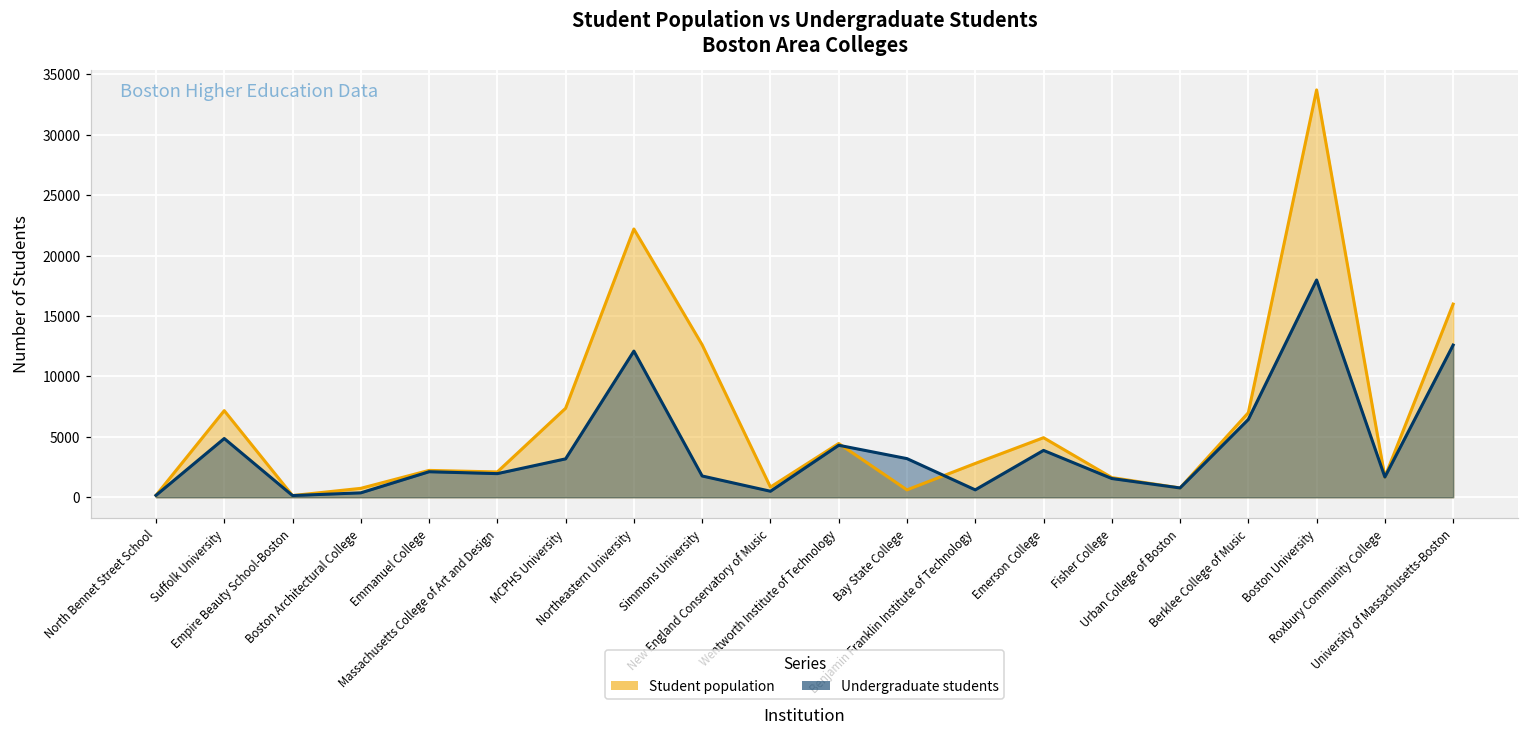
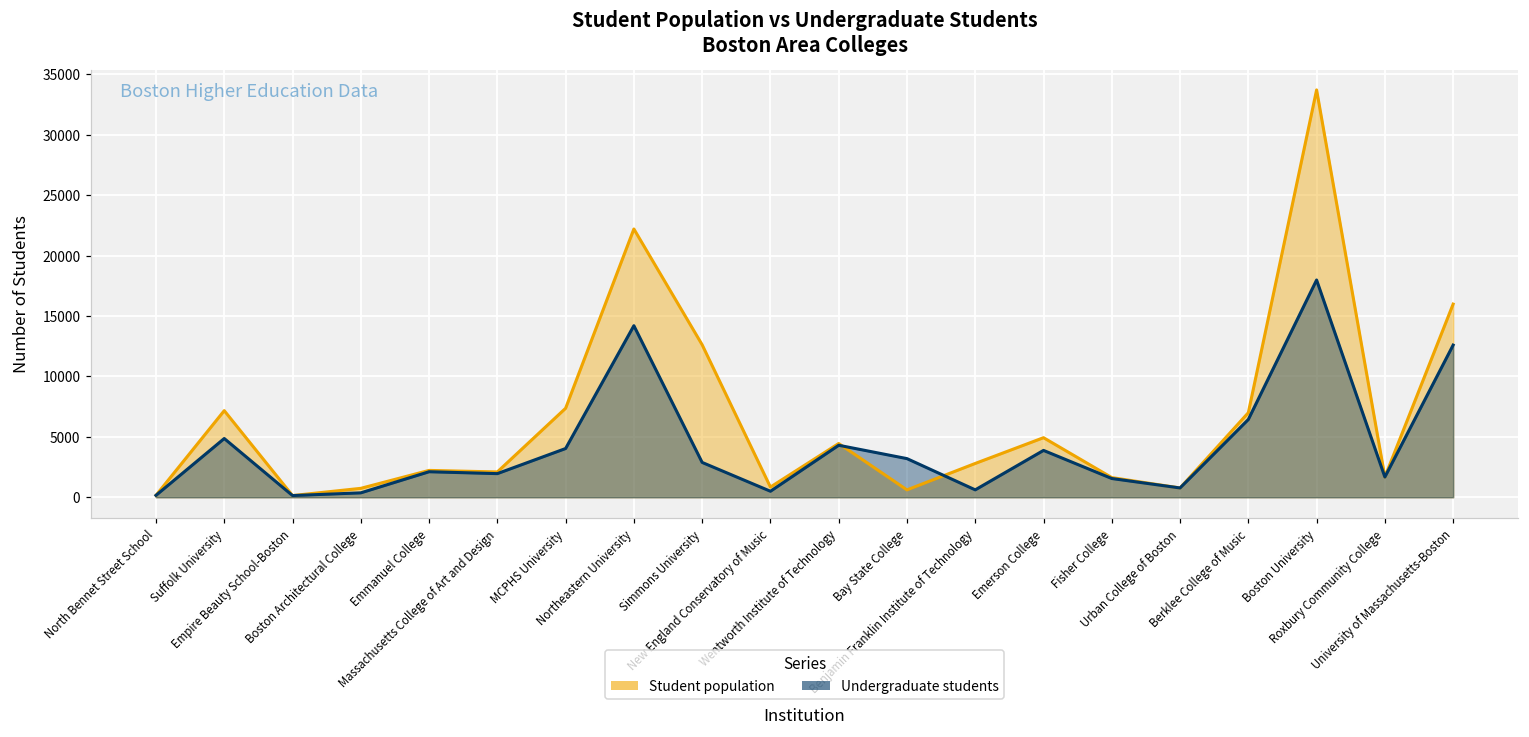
Undergraduate students, MCPHS University: 3200 -> 4000
Undergraduate students, Northeastern University: 12100 -> 14200
Undergraduate students, Simmons University: 1800 -> 2900
